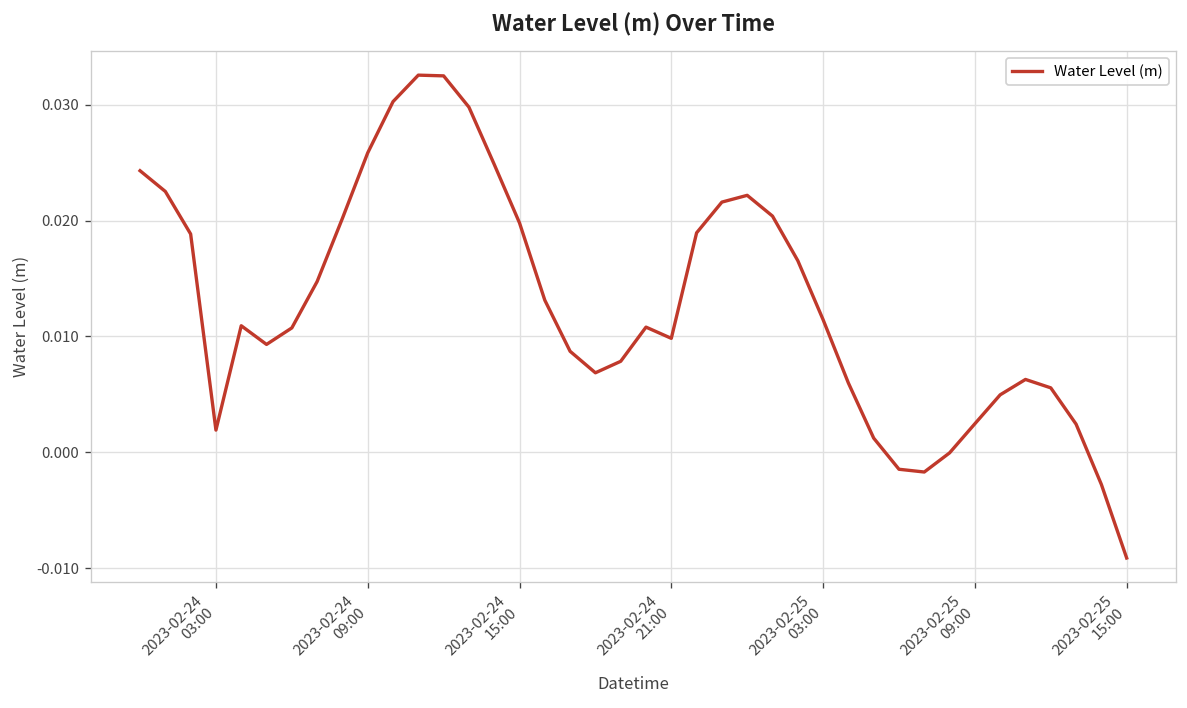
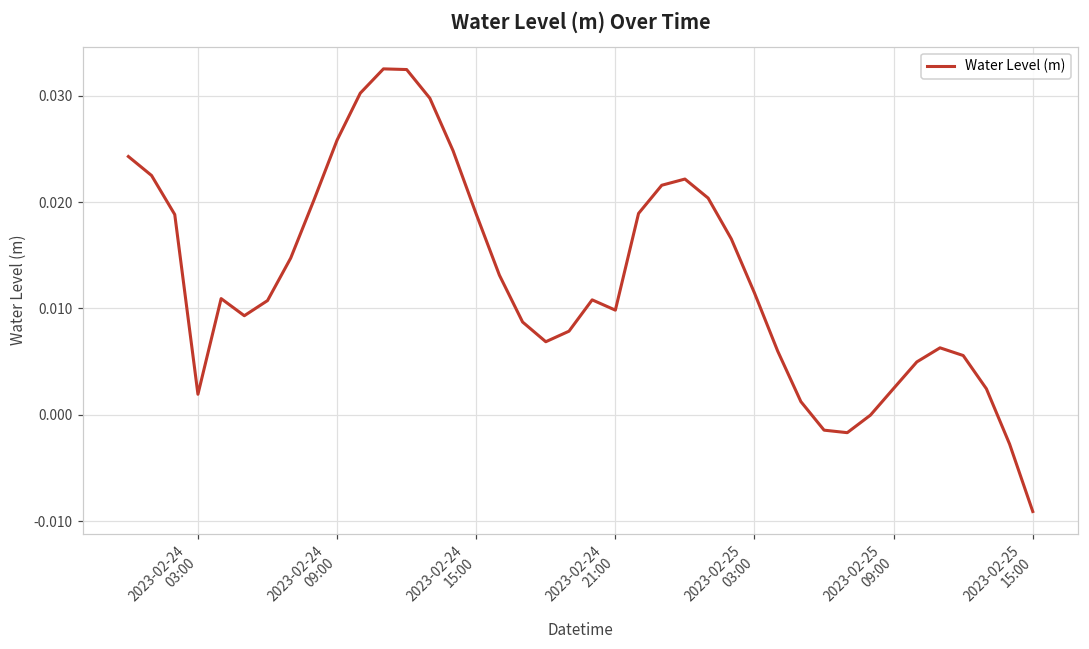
2023-02-24 15:00: 0.020 -> 0.019
